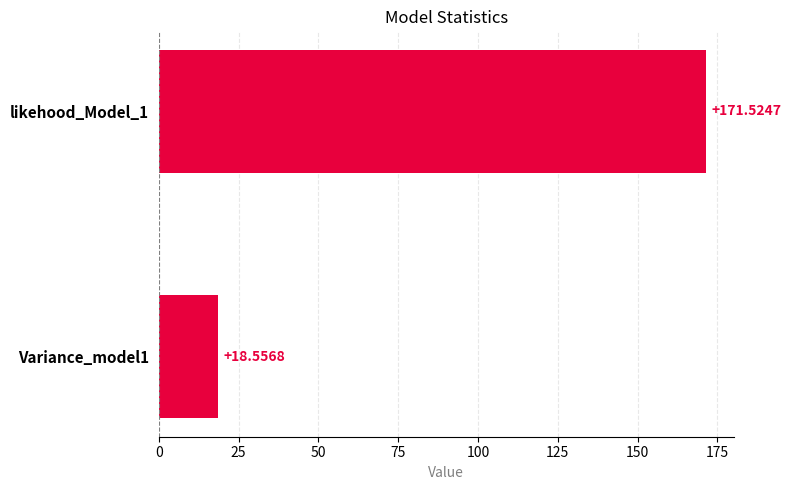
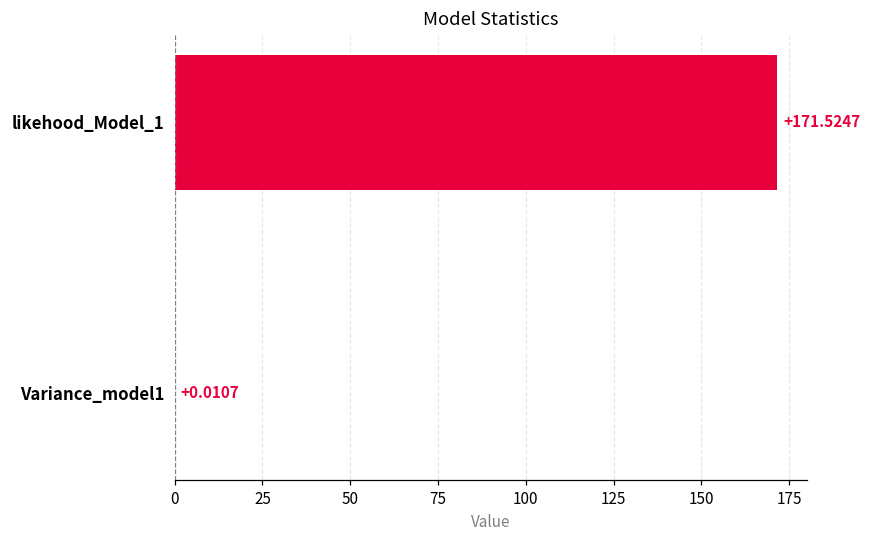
Variance_model1: +18.5568 -> +0.0107
